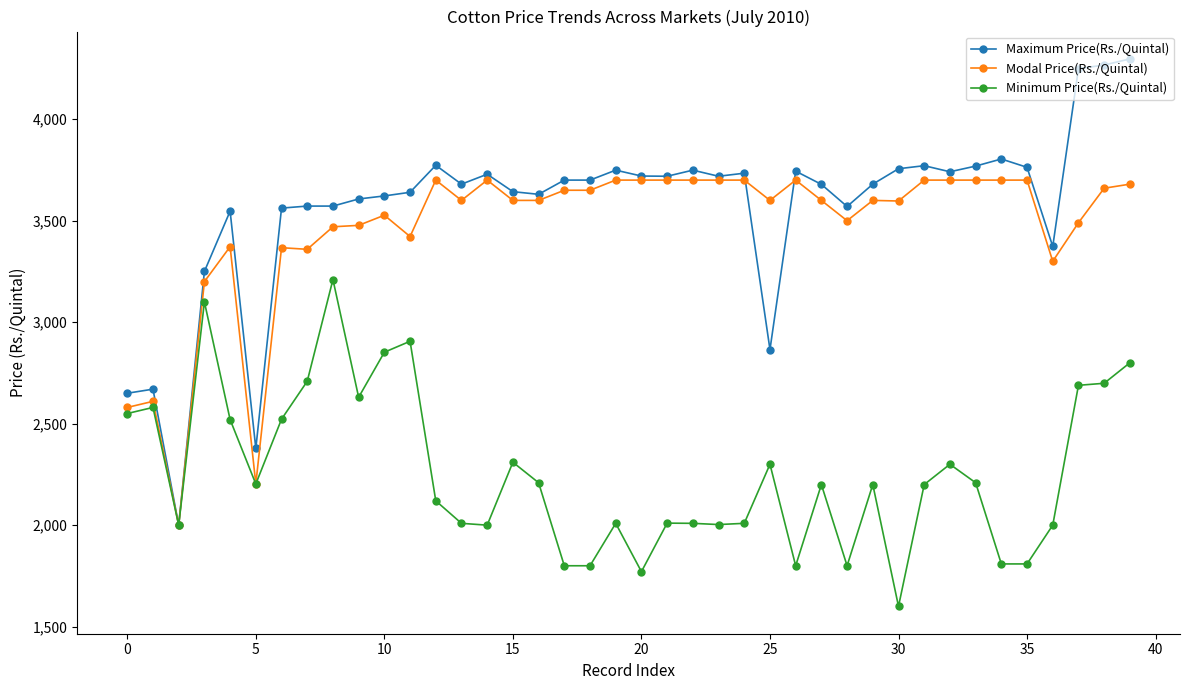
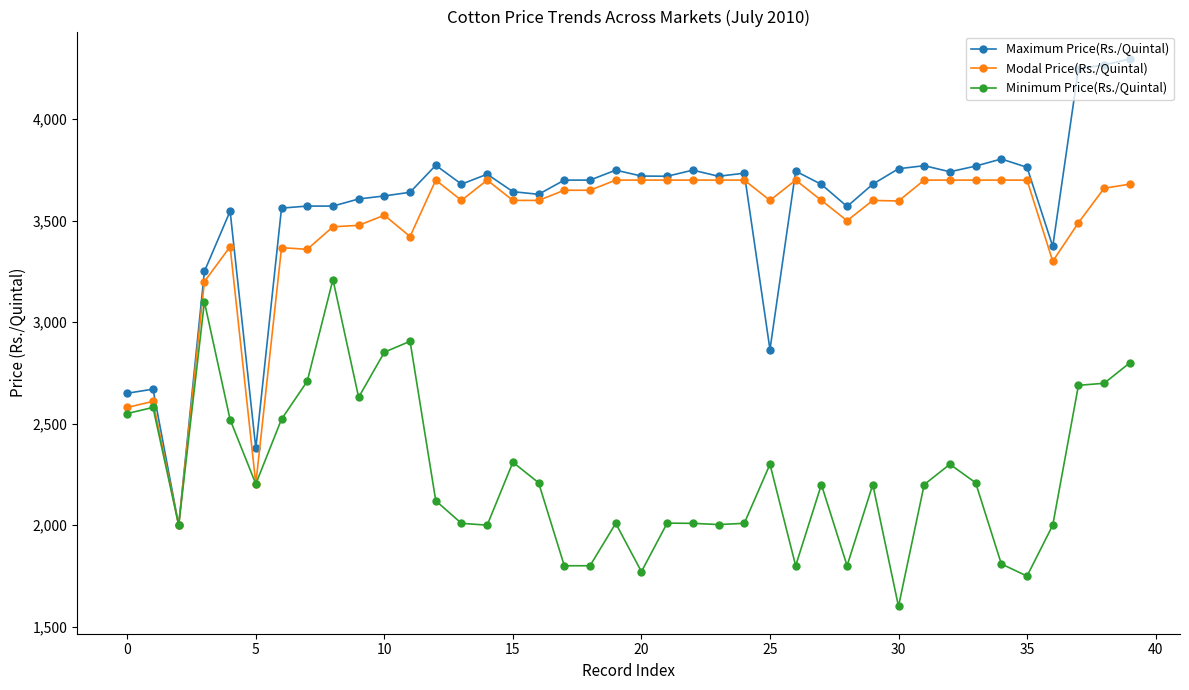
Minimum Price(Rs./Quintal), 35: 1,810 -> 1,750
